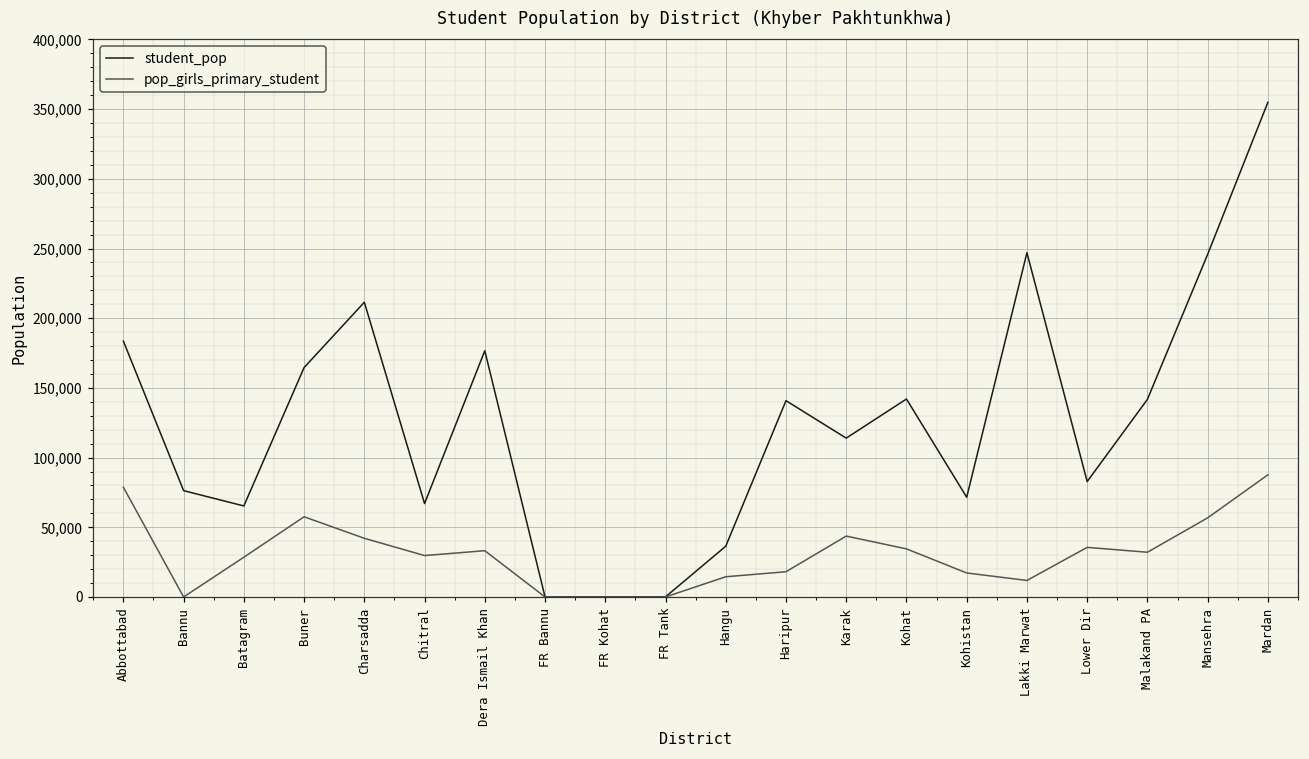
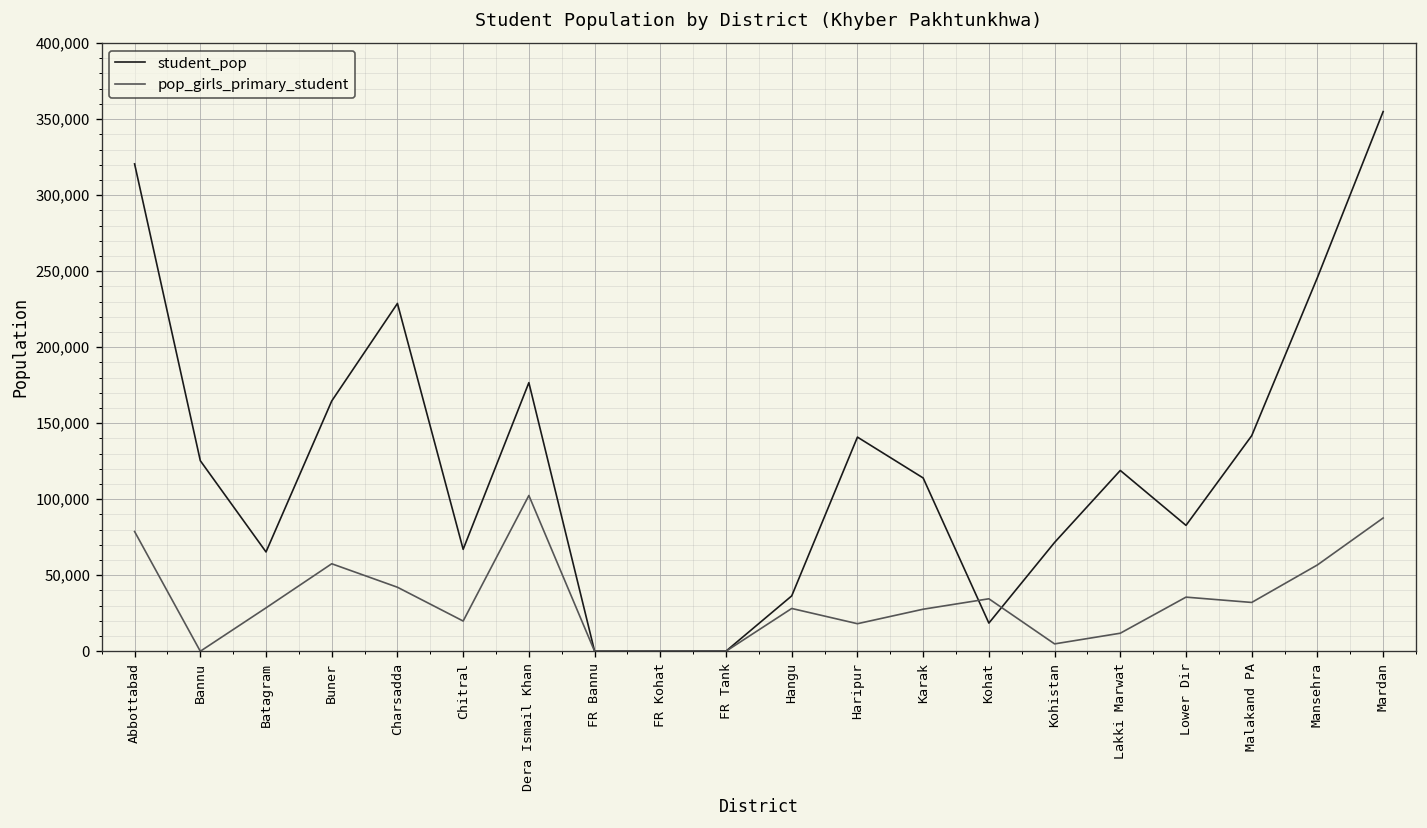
student_pop, Abbottabad: 184,000 -> 321,000
student_pop, Bannu: 76,000 -> 125,000
student_pop, Charsadda: 211,000 -> 229,000
pop_girls_primary_student, Chitral: 30,000 -> 20,000
pop_girls_primary_student, Dera Ismail Khan: 33,000 -> 102,000
pop_girls_primary_student, Hangu: 15,000 -> 28,000
pop_girls_primary_student, Karak: 44,000 -> 28,000
student_pop, Kohat: 142,000 -> 19,000
pop_girls_primary_student, Kohistan: 17,000 -> 5,000
student_pop, Lakki Marwat: 247,000 -> 119,000
